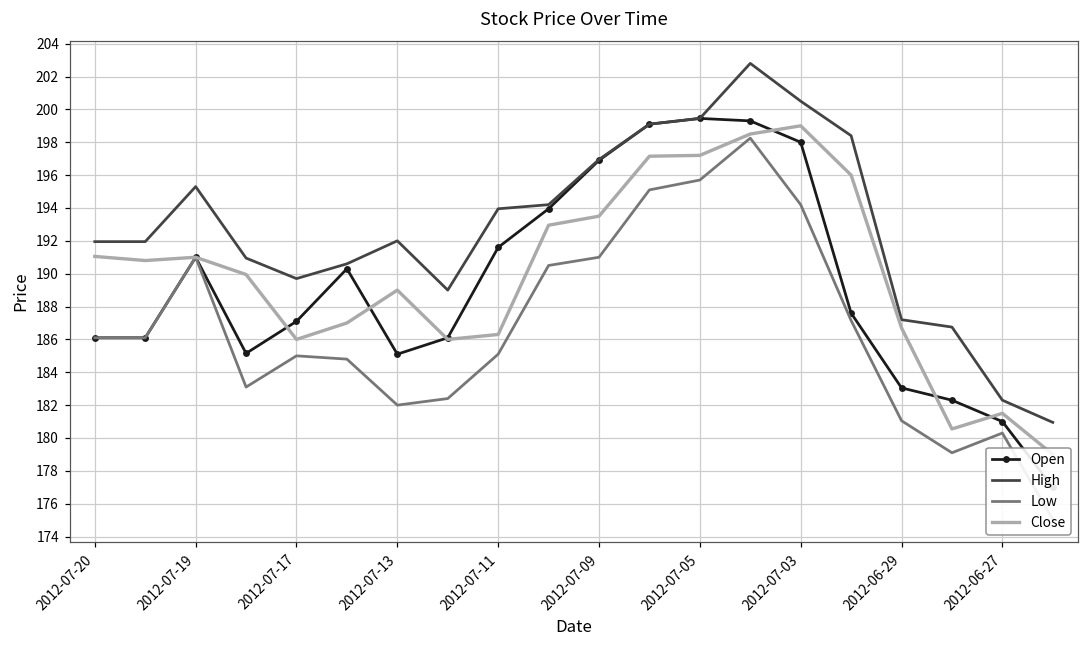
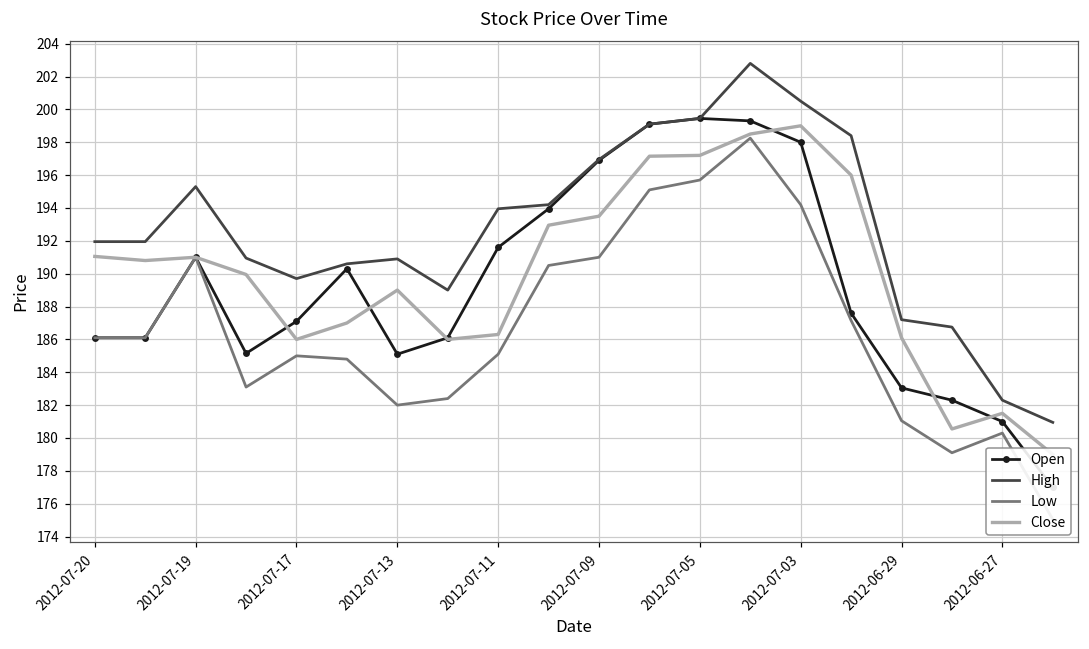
High, 2012-07-13: 192.0 -> 190.9
Close, 2012-06-29: 186.7 -> 186.1
